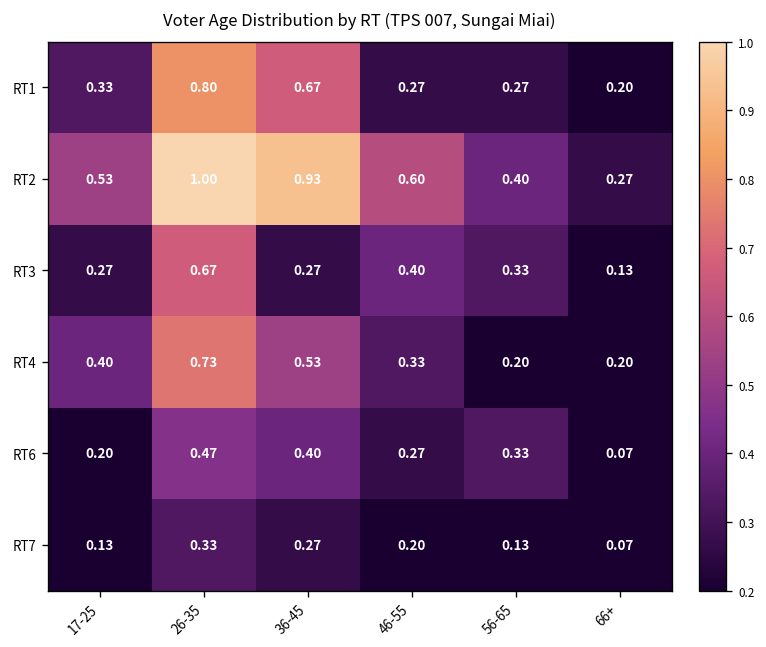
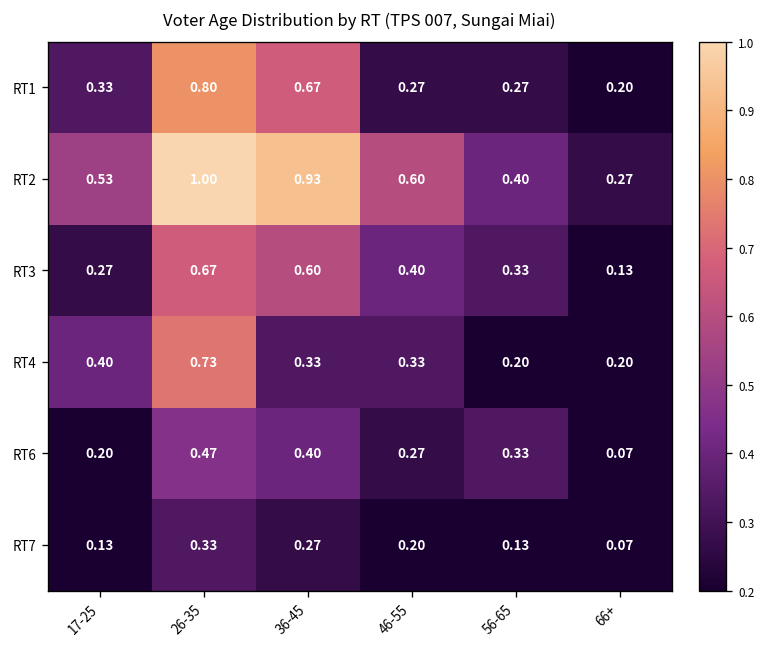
RT3, 36-45: 0.27 -> 0.60
RT4, 36-45: 0.53 -> 0.33
